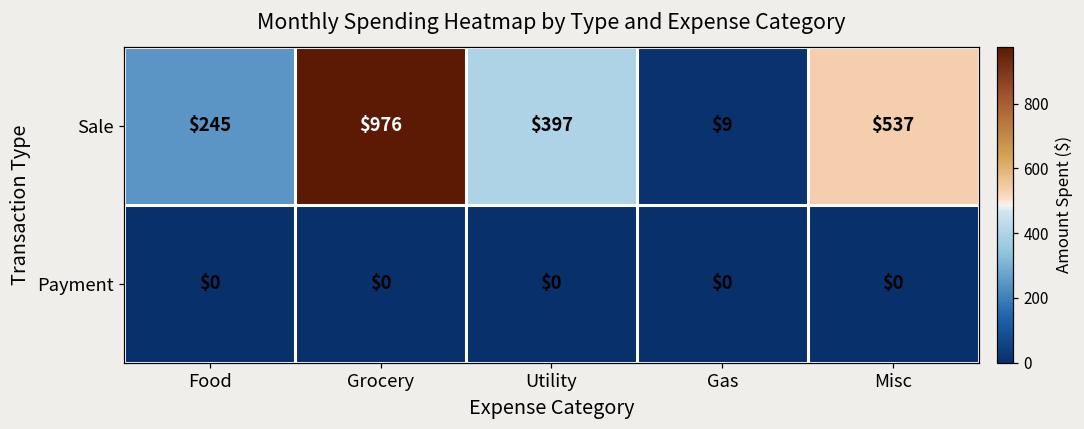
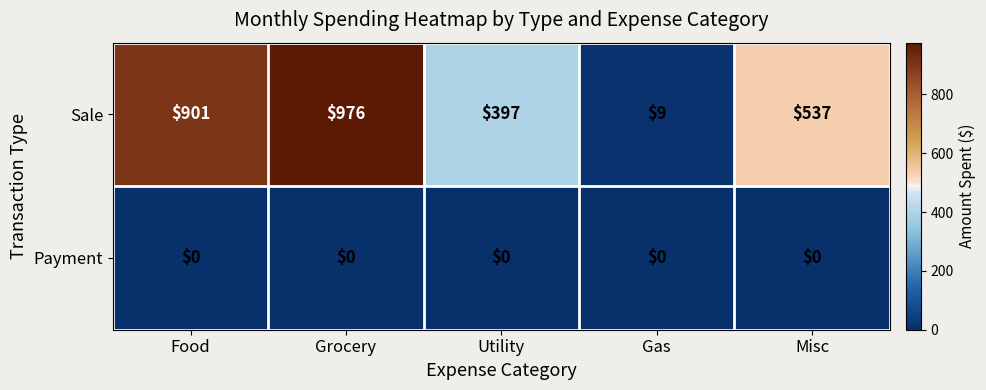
Sale, Food: $245 -> $901
